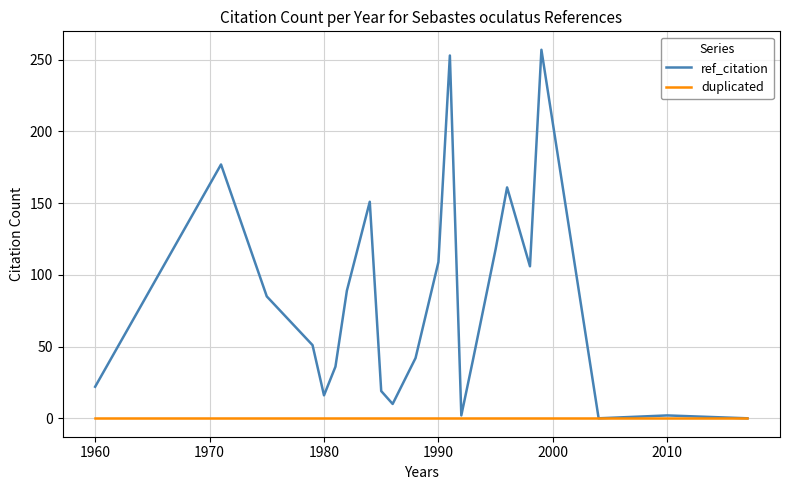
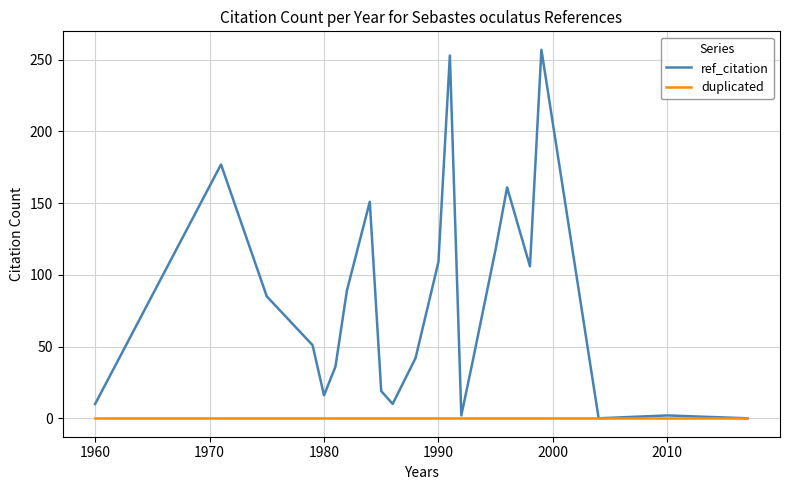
ref_citation, 1960: 22 -> 10
